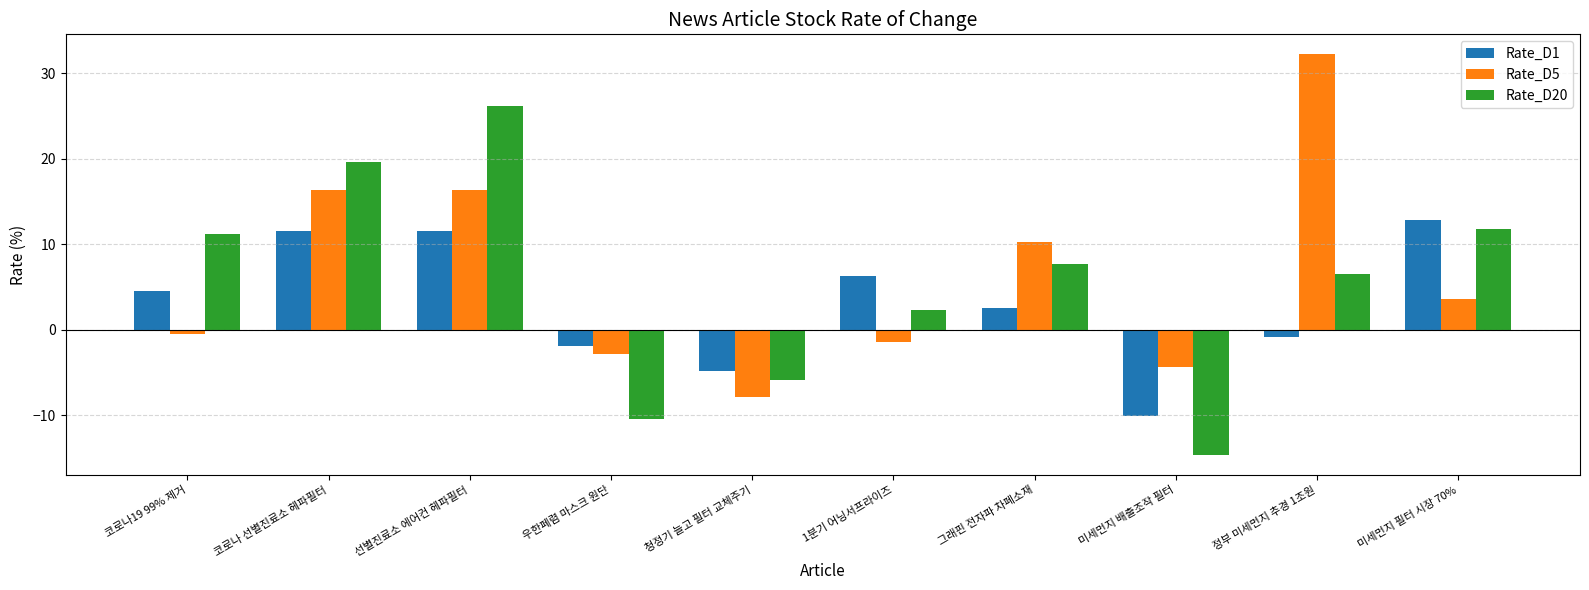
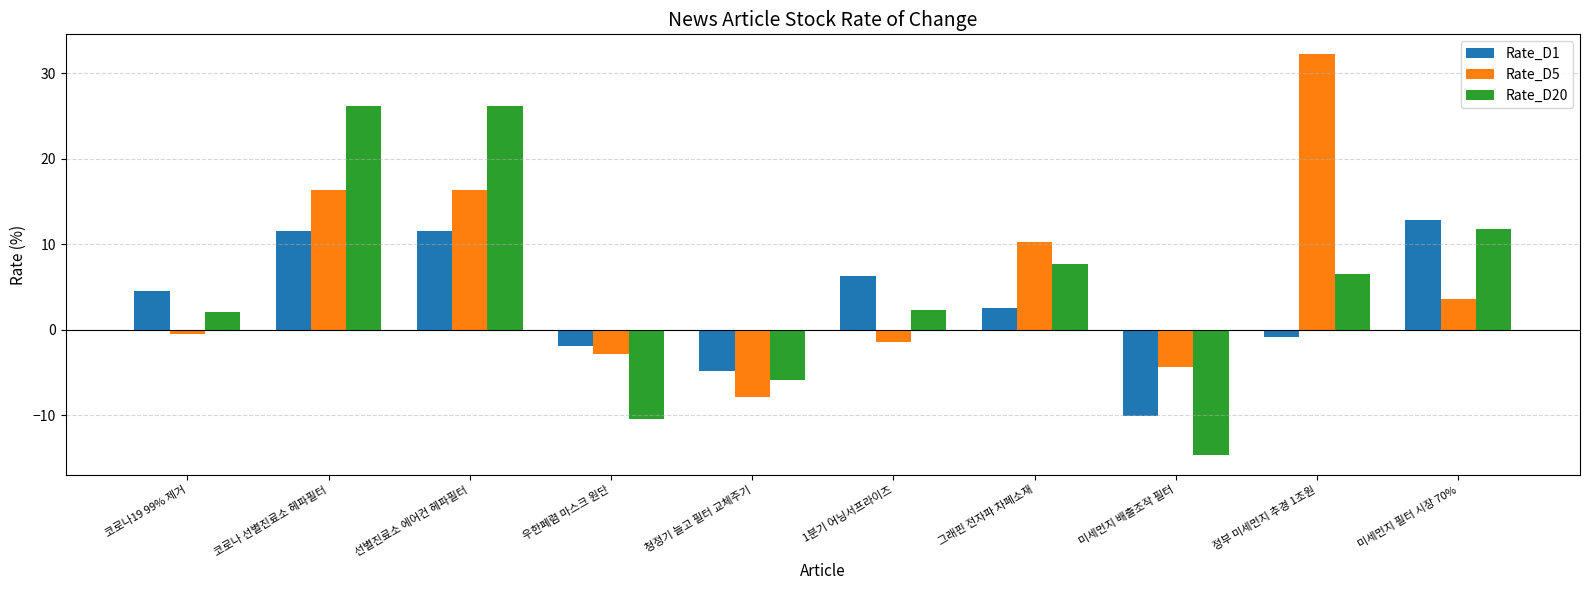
Rate_D20, 코로나19 99% 제거: 11 -> 2
Rate_D20, 코로나 선별진료소 헤파필터: 20 -> 26
